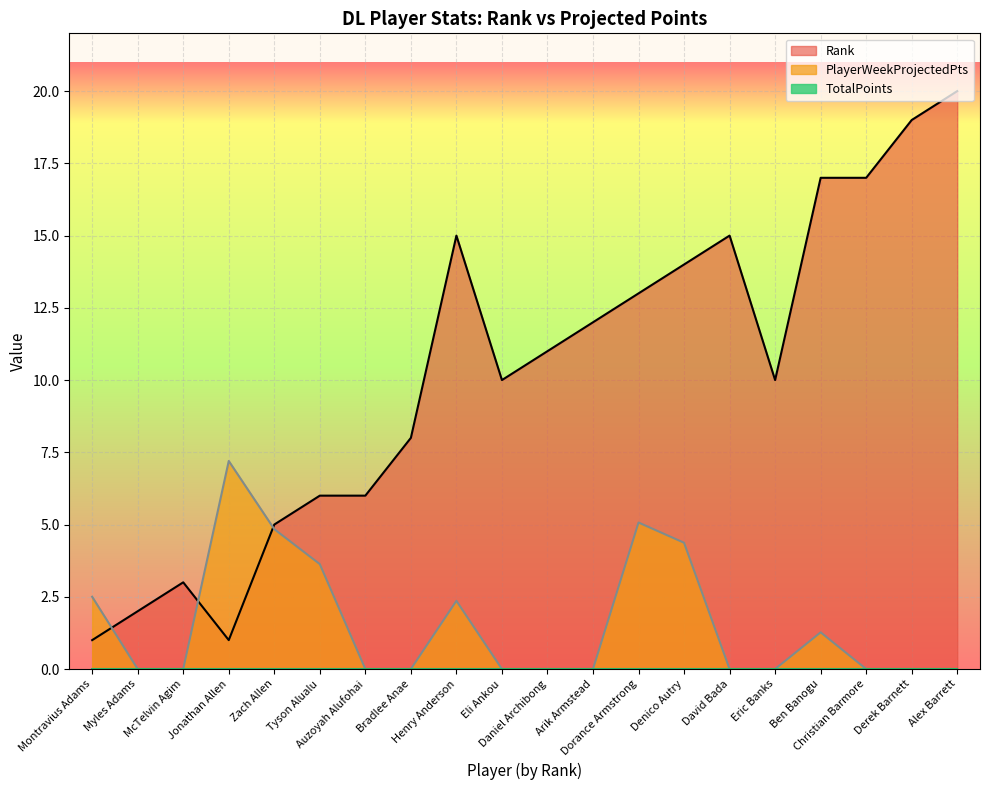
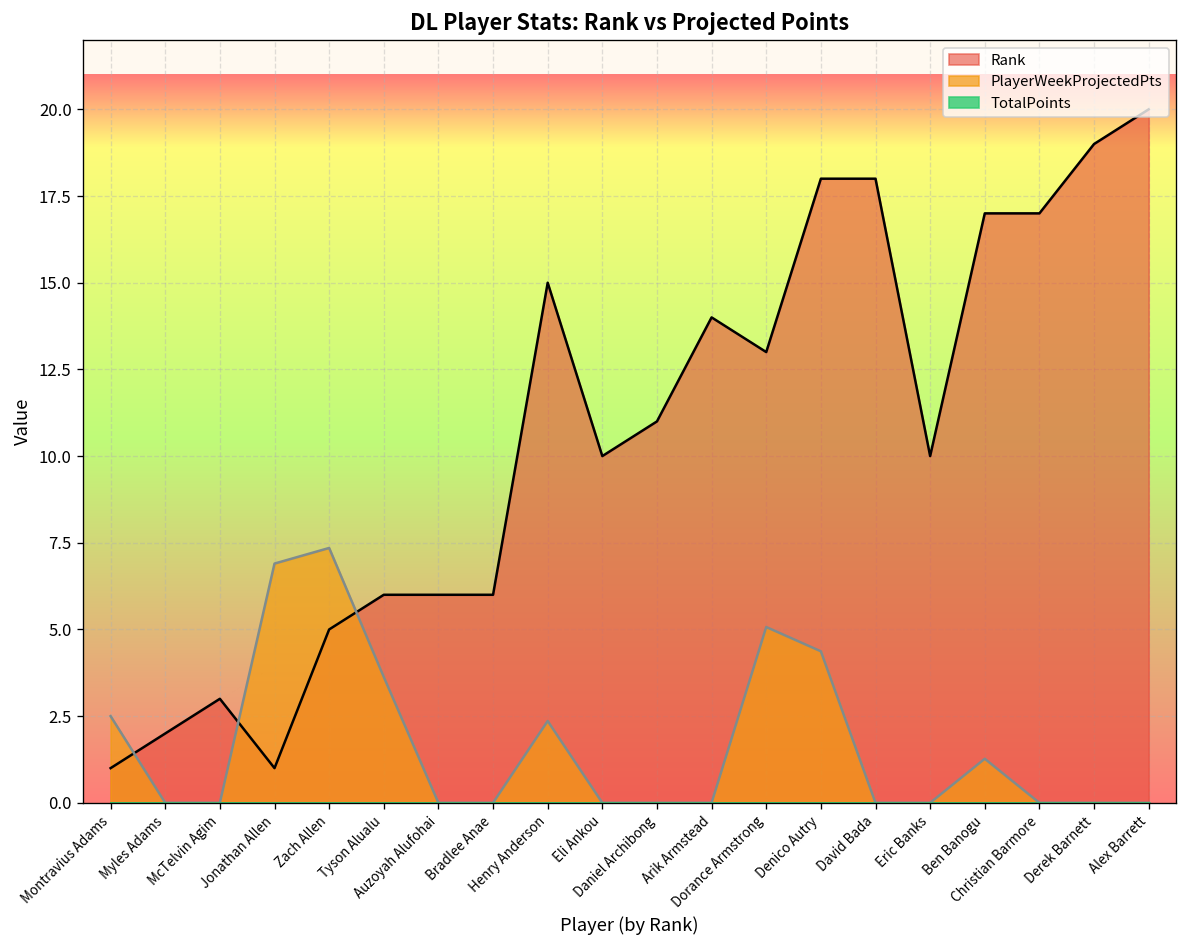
PlayerWeekProjectedPts, Jonathan Allen: 7.2 -> 6.9
PlayerWeekProjectedPts, Zach Allen: 4.8 -> 7.4
Rank, Bradlee Anae: 8 -> 6
Rank, Arik Armstead: 12 -> 14
Rank, Denico Autry: 14 -> 18
Rank, David Bada: 15 -> 18
